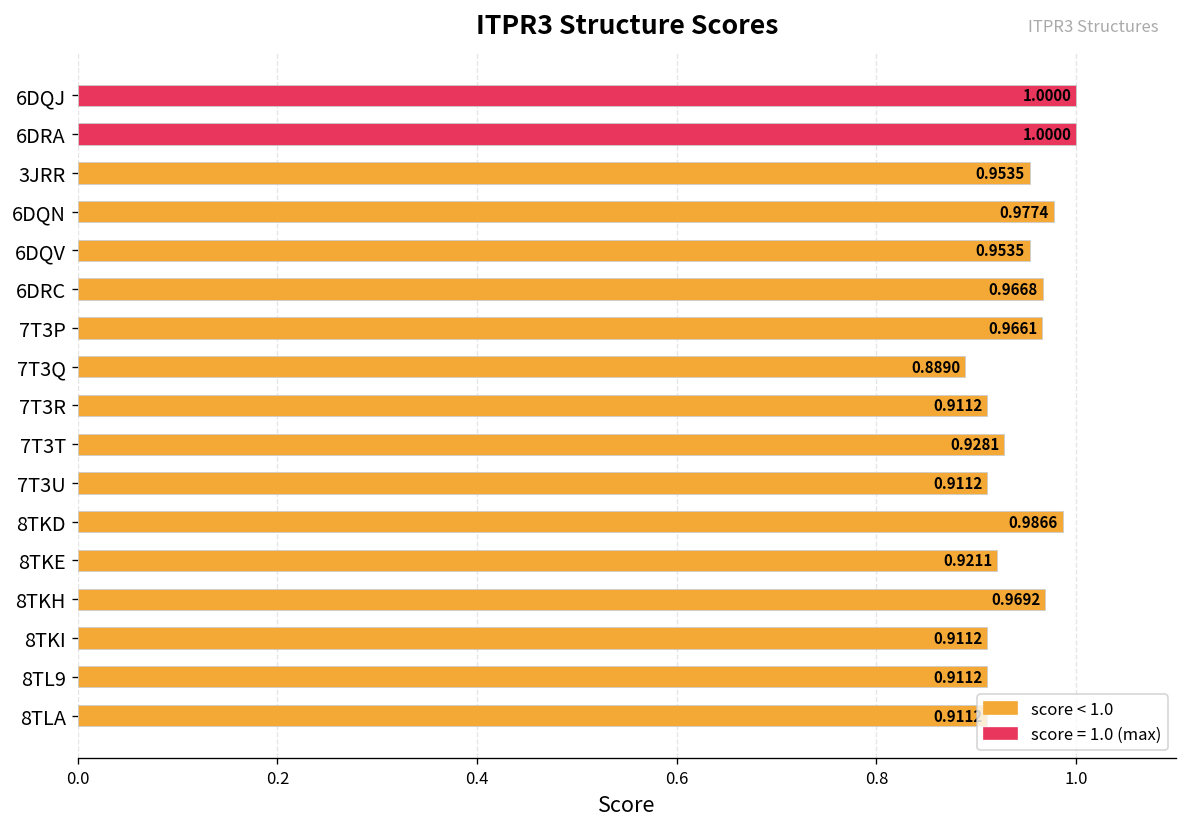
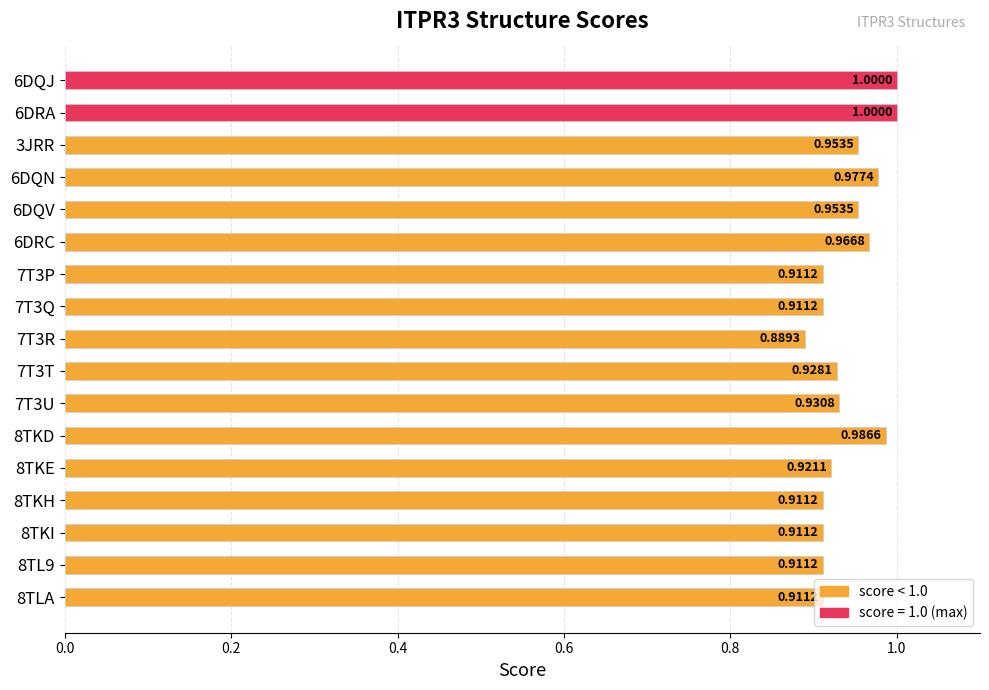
7T3P: 0.9661 -> 0.9112
7T3Q: 0.8890 -> 0.9112
7T3R: 0.9112 -> 0.8893
7T3U: 0.9112 -> 0.9308
8TKH: 0.9692 -> 0.9112
